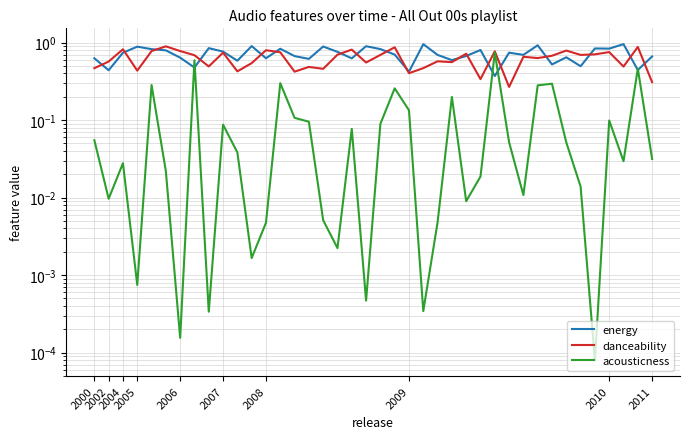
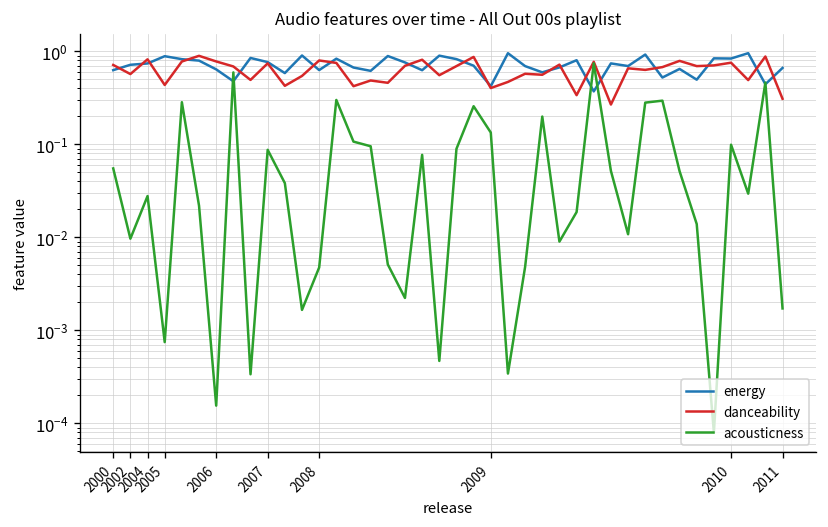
danceability, 2000: 0.5 -> 0.7
energy, 2002: 0.4 -> 0.7
acousticness, 2011: 0.032 -> 0.0017
